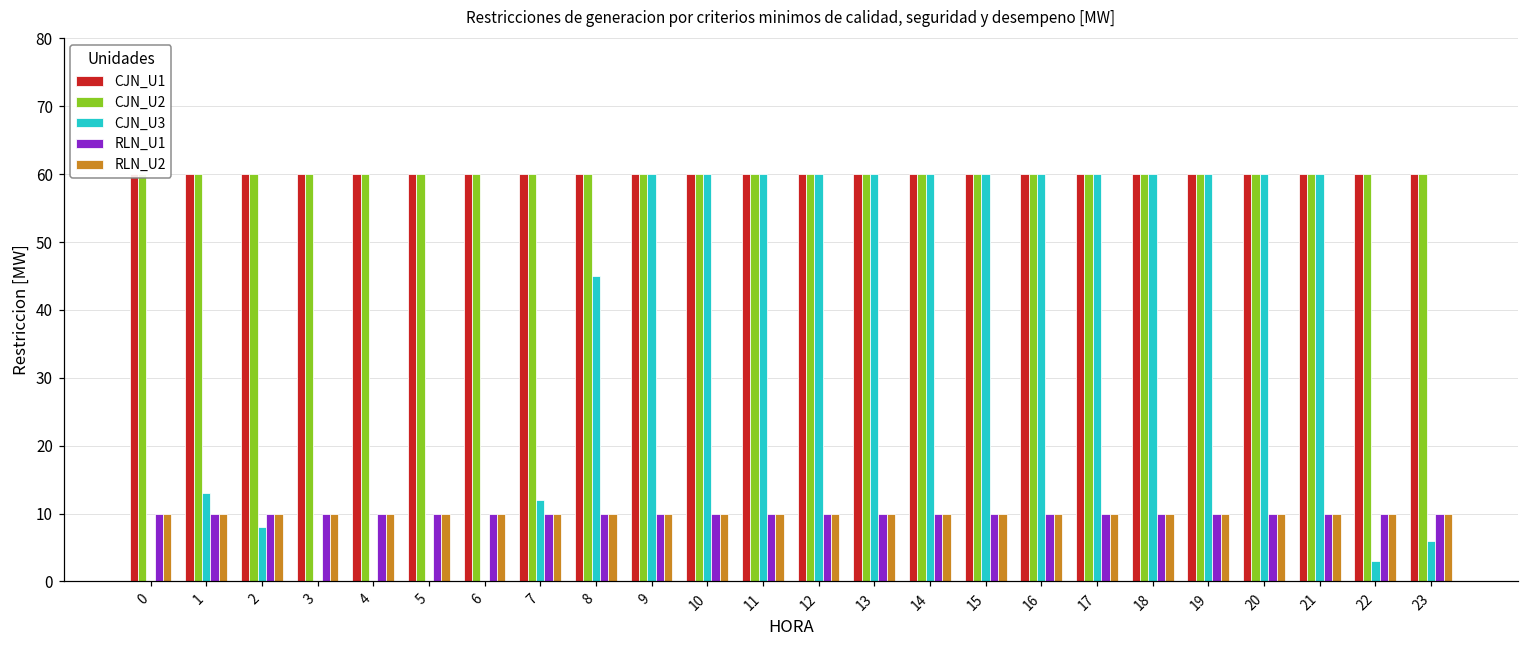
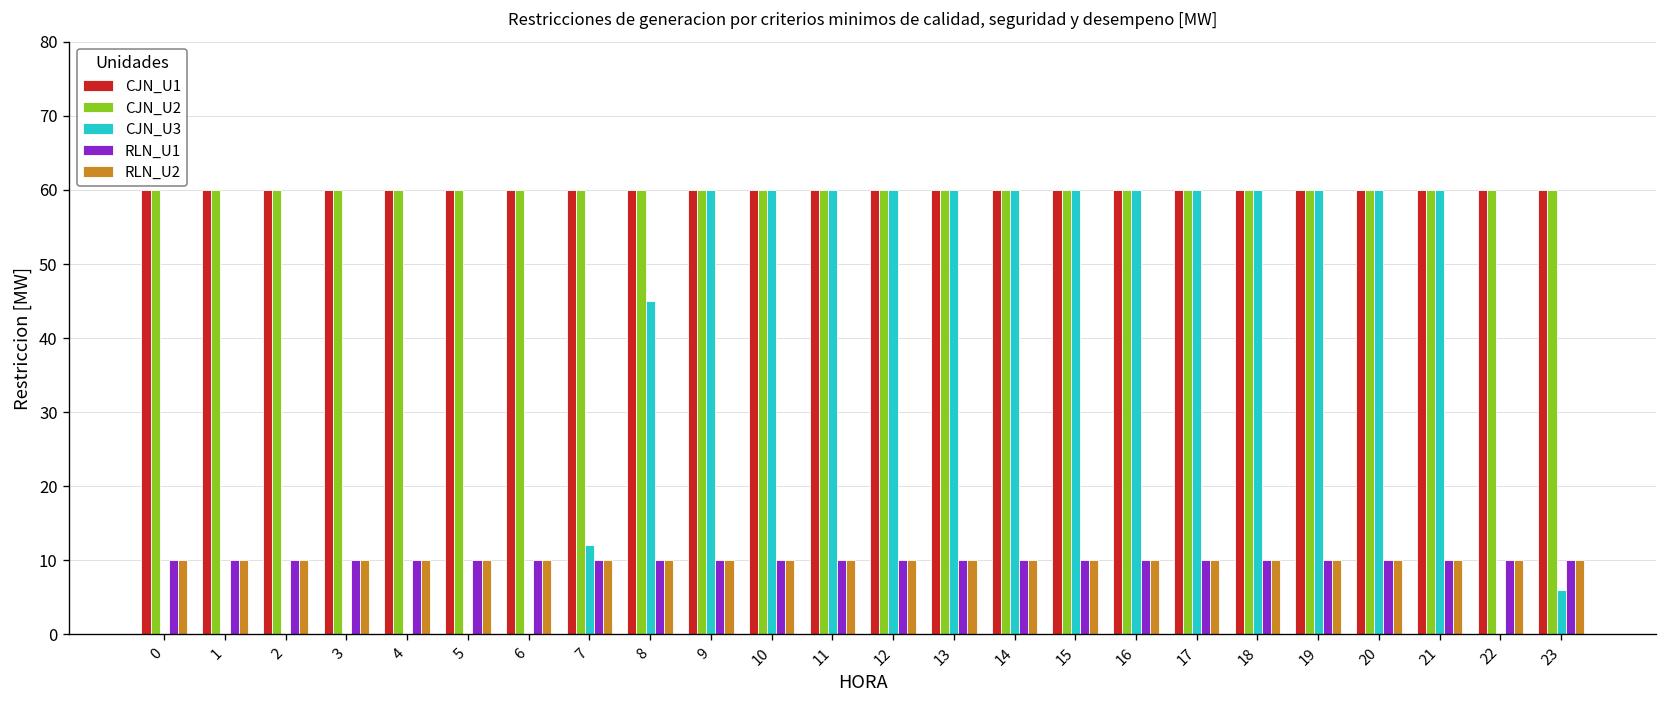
CJN_U3, 1: 13 -> 0
CJN_U3, 2: 8 -> 0
CJN_U3, 22: 3 -> 0
